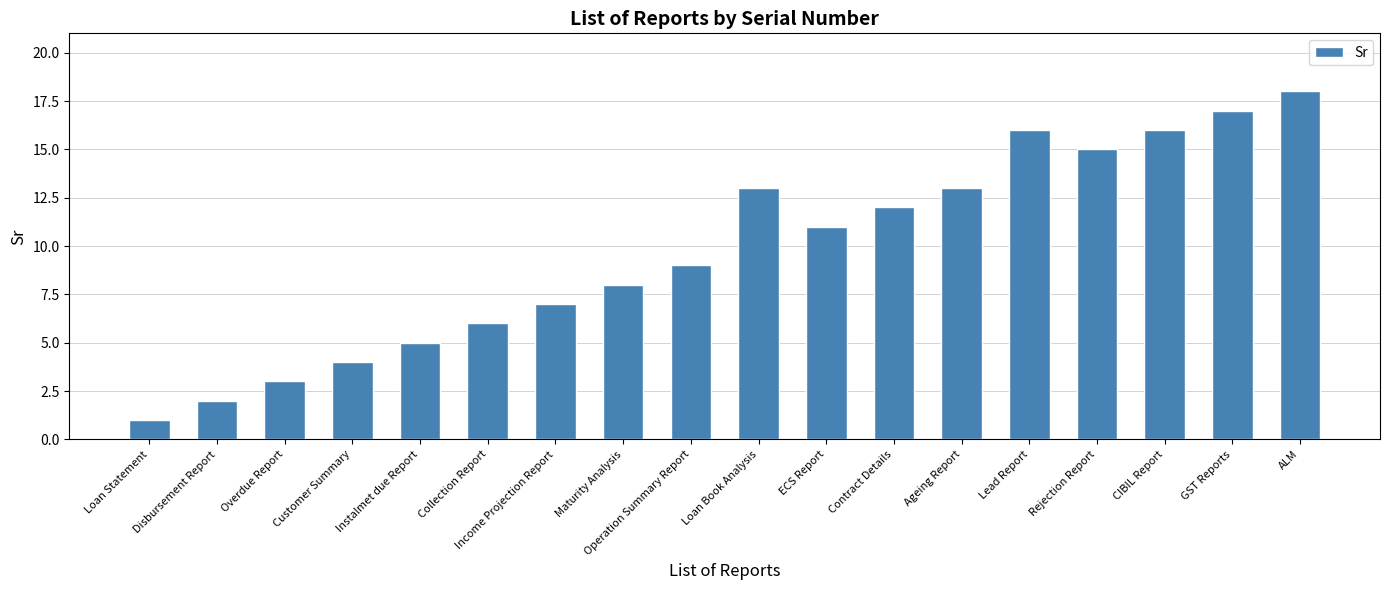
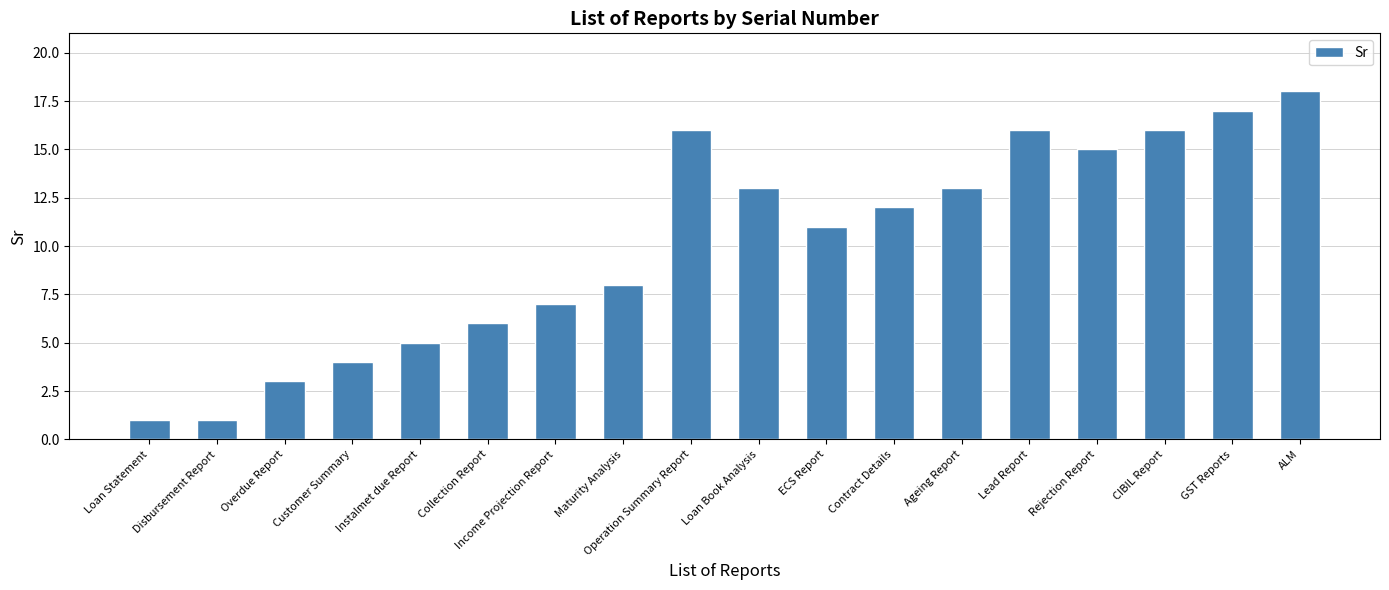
Disbursement Report: 2 -> 1
Operation Summary Report: 9 -> 16
